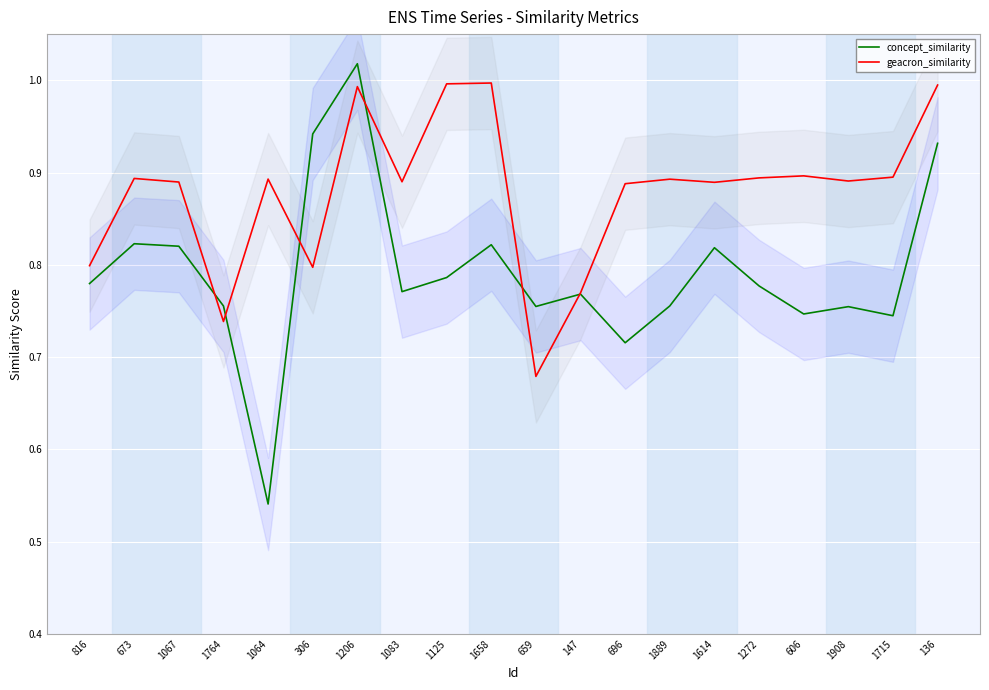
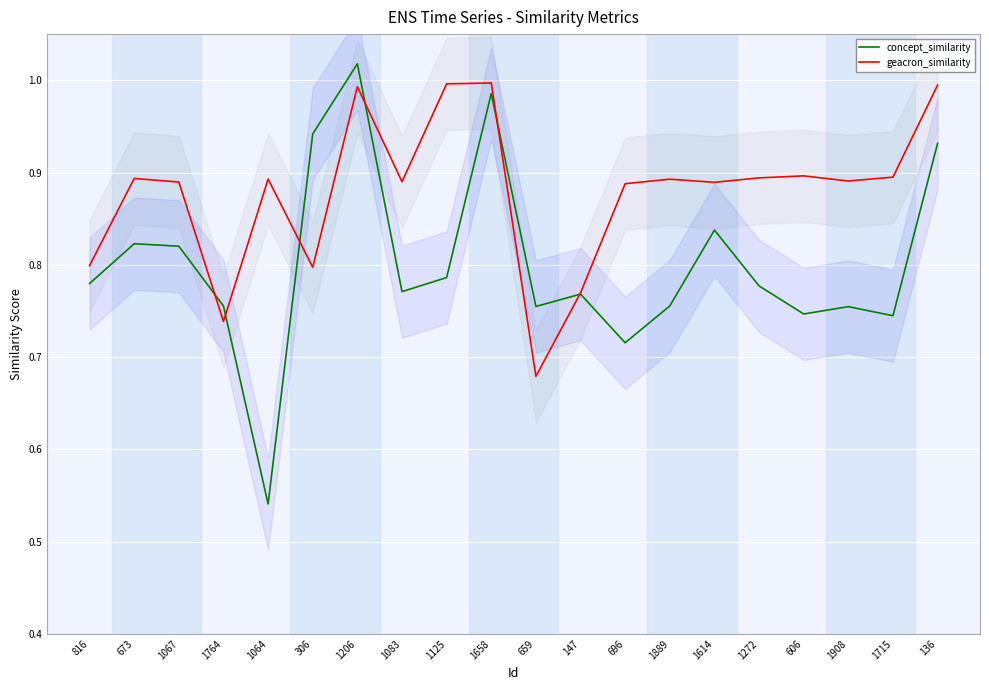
concept_similarity, 1658: 0.82 -> 0.99
concept_similarity, 1614: 0.82 -> 0.84
